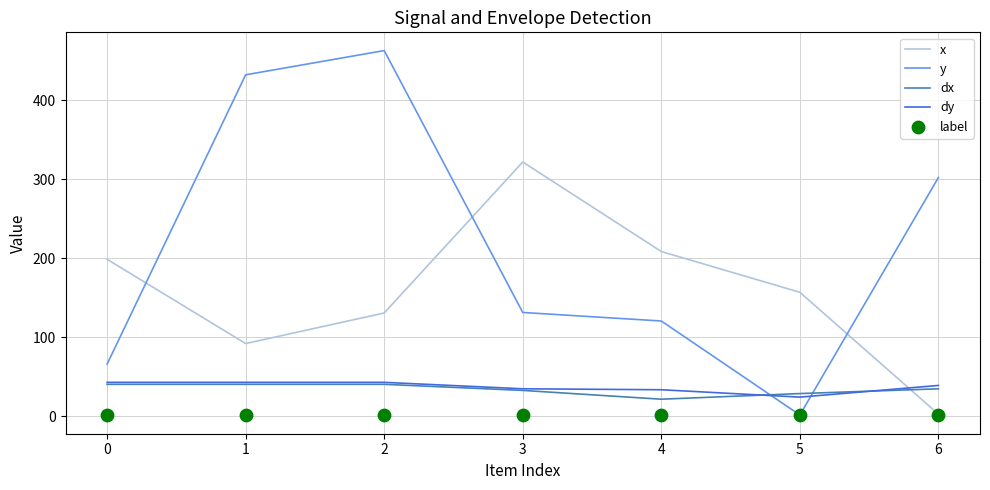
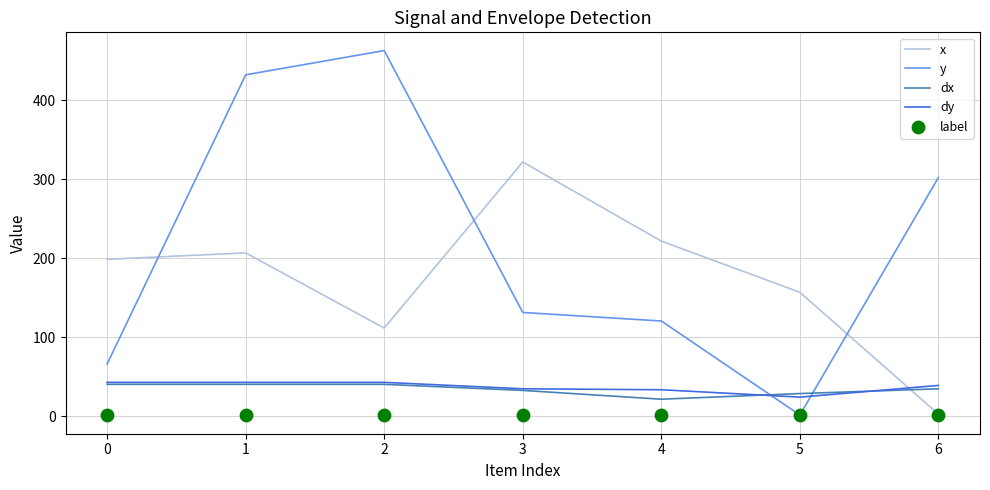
x, 1: 90 -> 210
x, 2: 130 -> 110
x, 4: 210 -> 220
